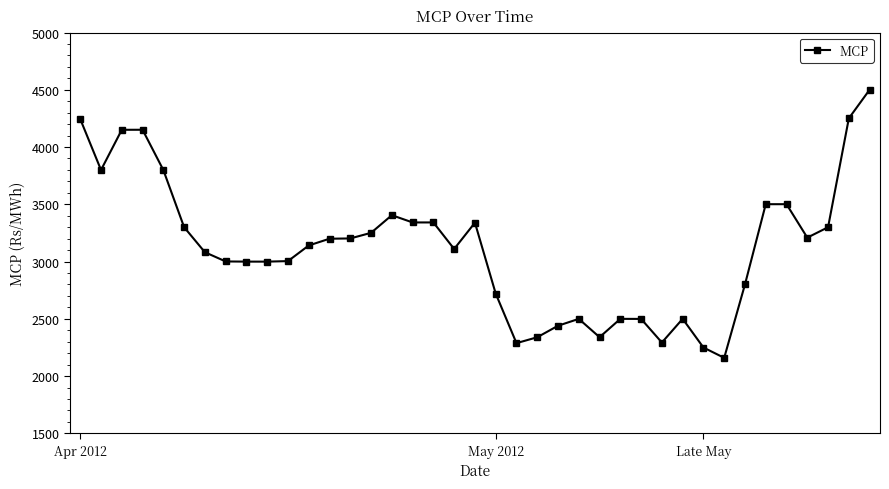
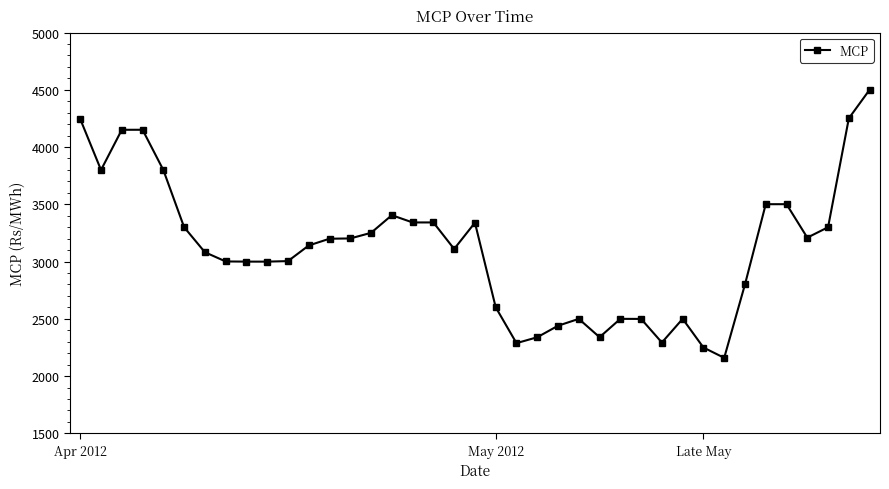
May 2012: 2720 -> 2600
